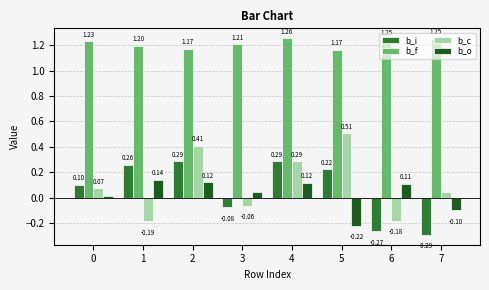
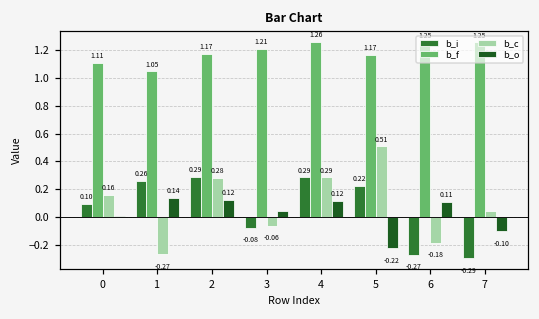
b_f, 0: 1.23 -> 1.11
b_c, 0: 0.07 -> 0.16
b_f, 1: 1.20 -> 1.05
b_c, 1: -0.19 -> -0.27
b_c, 2: 0.41 -> 0.28
